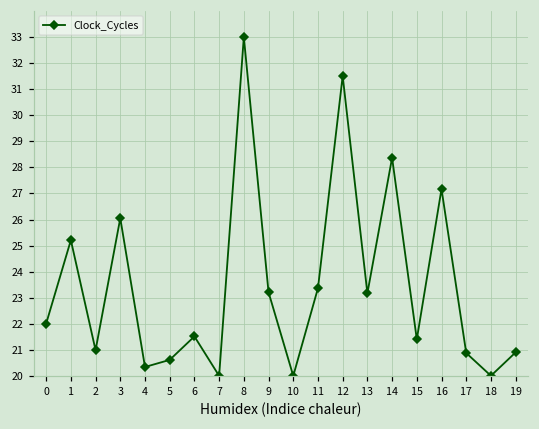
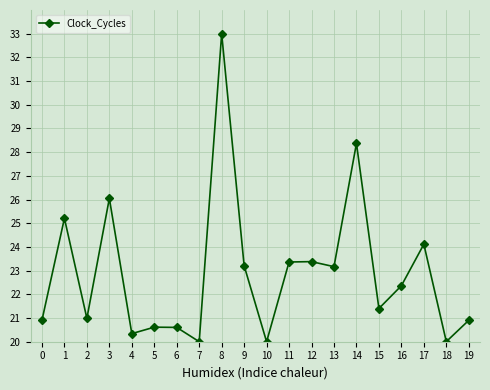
0: 22.0 -> 20.9
6: 21.5 -> 20.6
12: 31.5 -> 23.4
16: 27.2 -> 22.4
17: 20.9 -> 24.1
